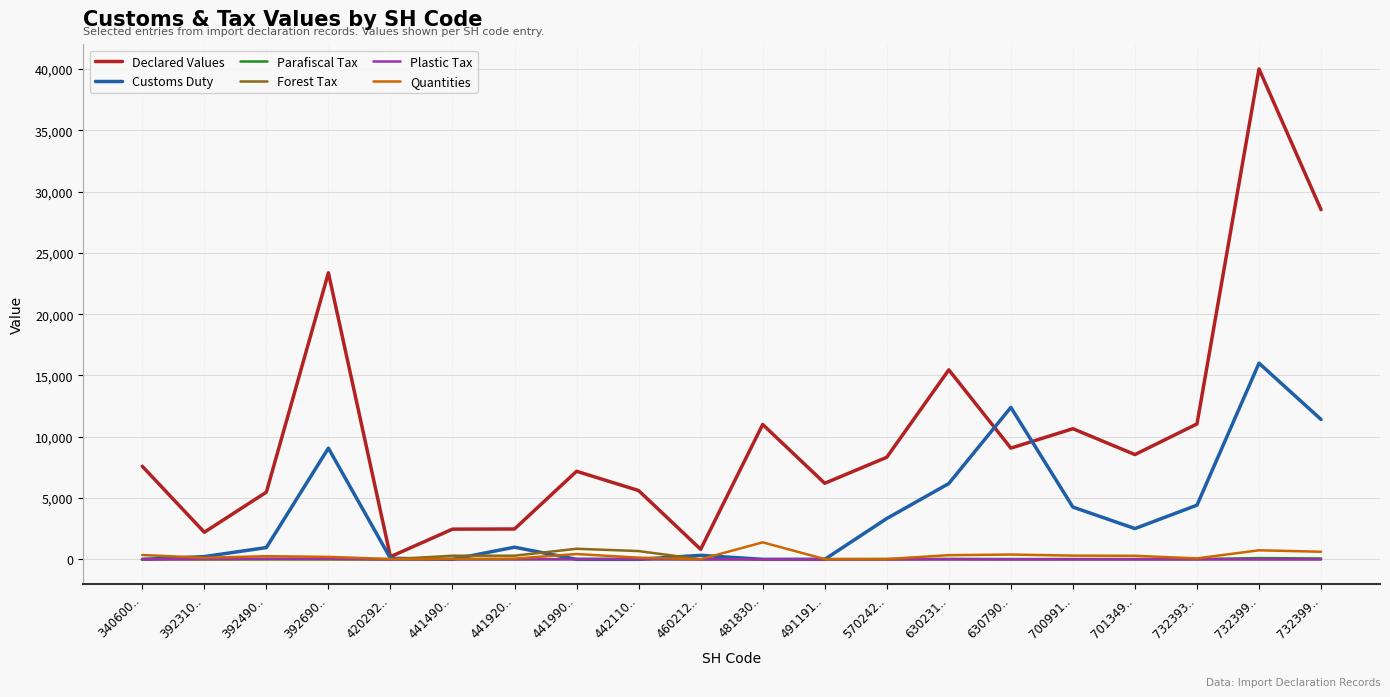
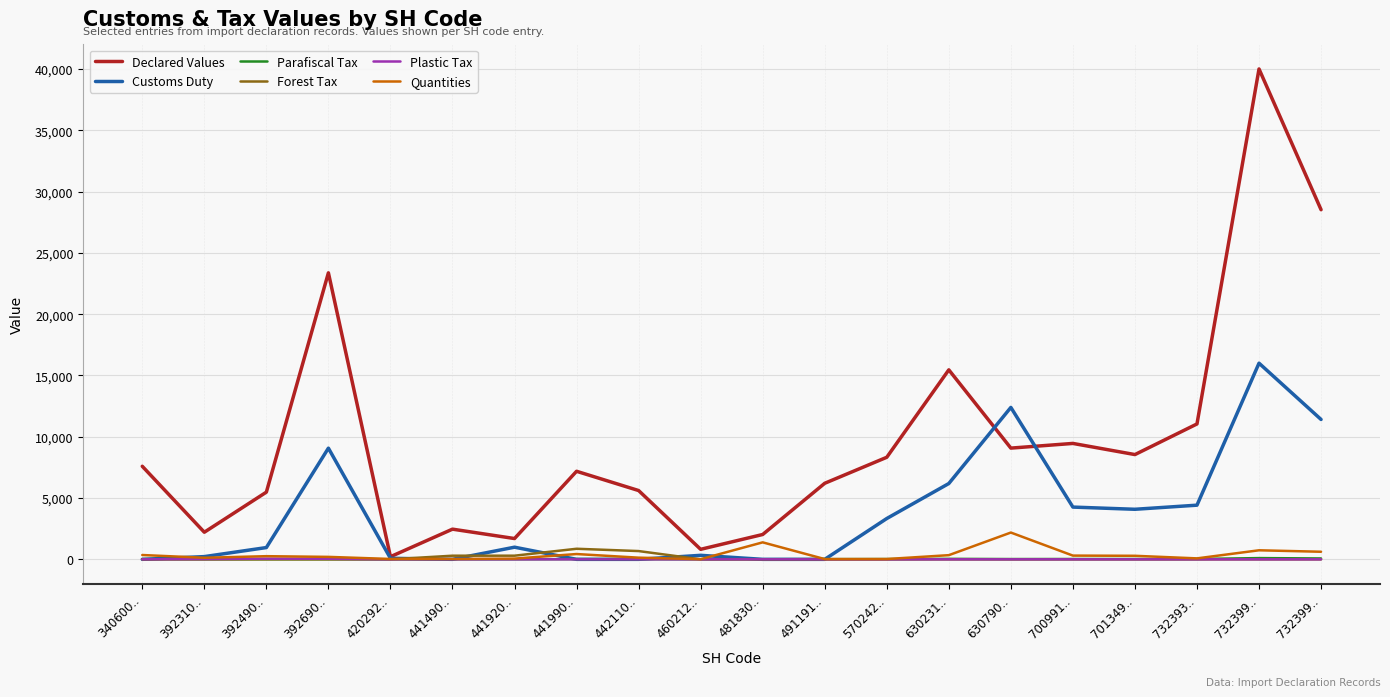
Declared Values, 441920..: 2,500 -> 1,700
Declared Values, 481830..: 11,000 -> 2,000
Quantities, 630790..: 400 -> 2,200
Declared Values, 700991..: 10,700 -> 9,500
Customs Duty, 701349..: 2,500 -> 4,100
